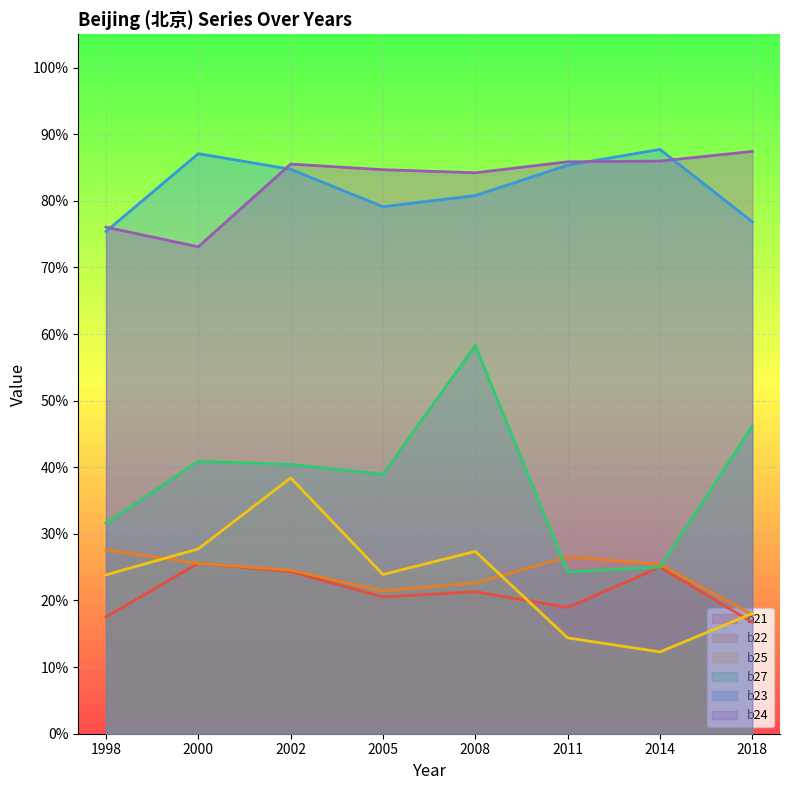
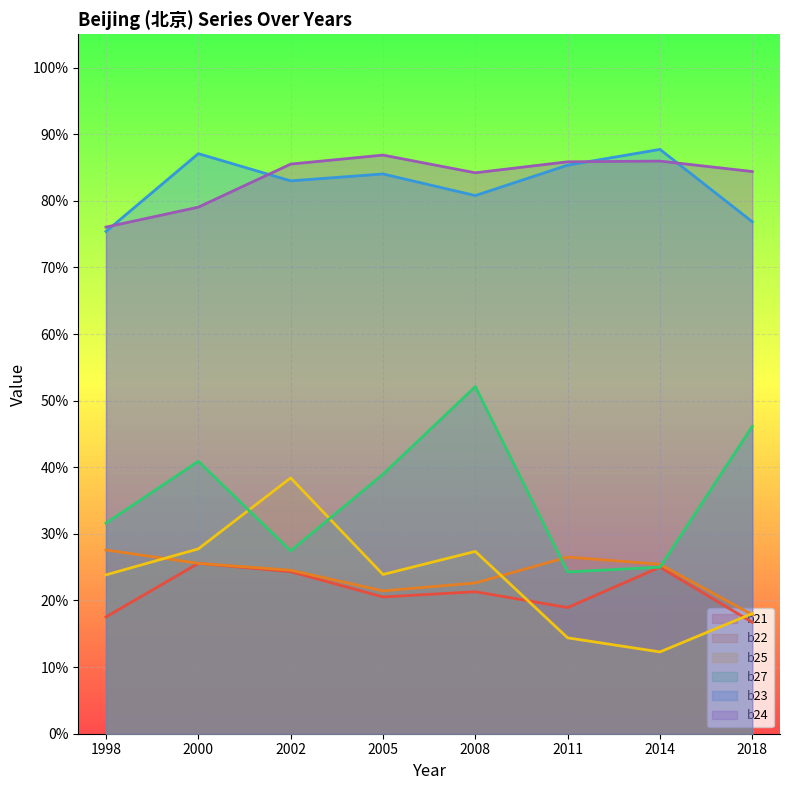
b24, 2000: 73% -> 79%
b27, 2002: 40% -> 27%
b23, 2002: 85% -> 83%
b23, 2005: 79% -> 84%
b24, 2005: 85% -> 87%
b27, 2008: 58% -> 52%
b24, 2018: 87% -> 84%
